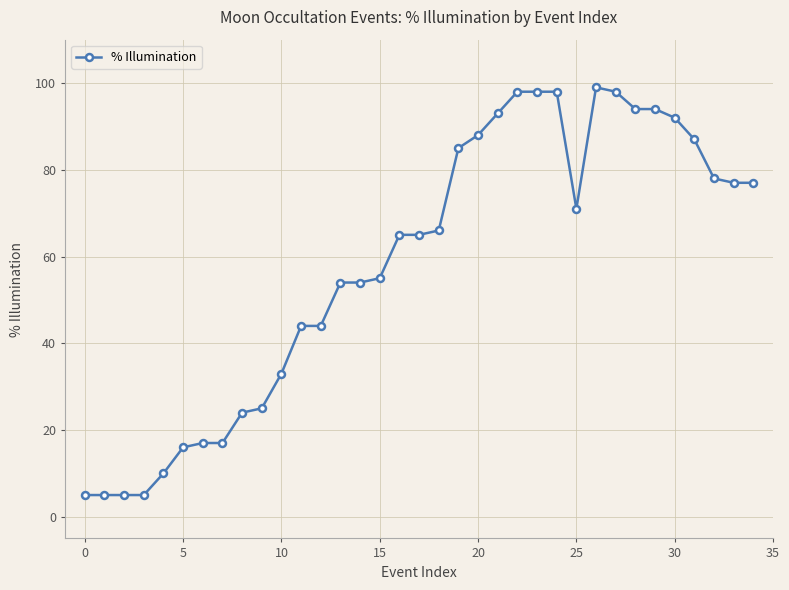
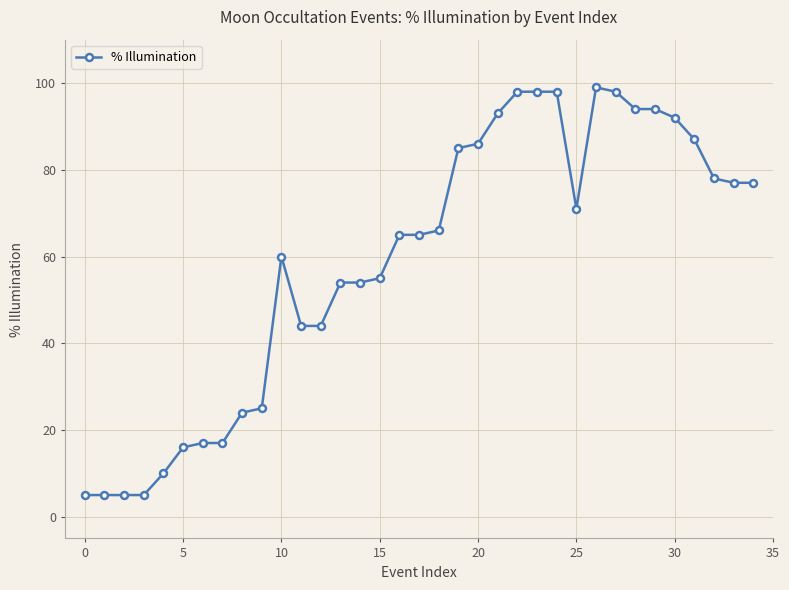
10: 33 -> 60
20: 88 -> 86
